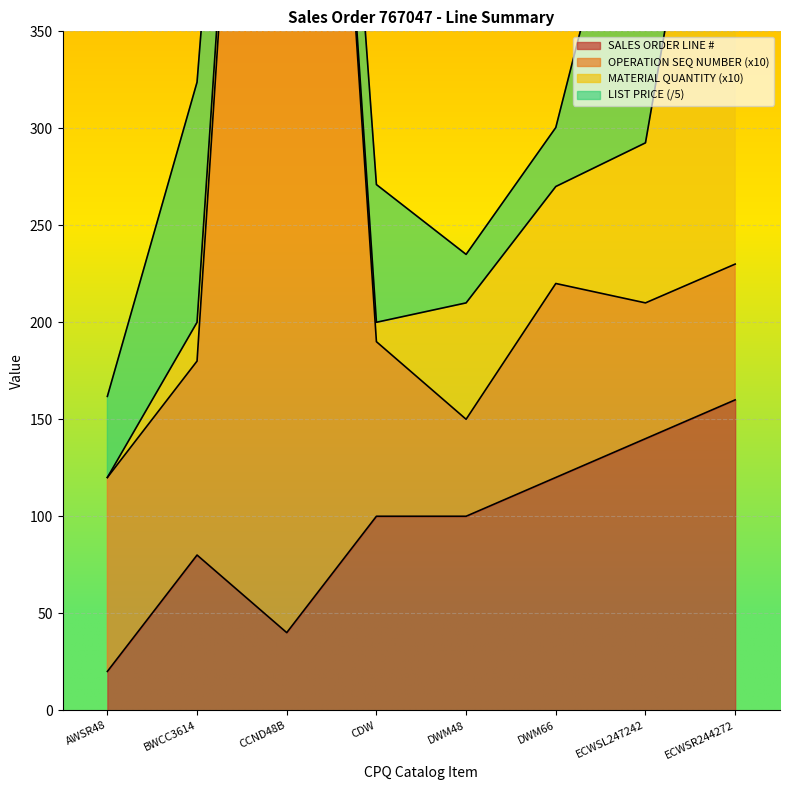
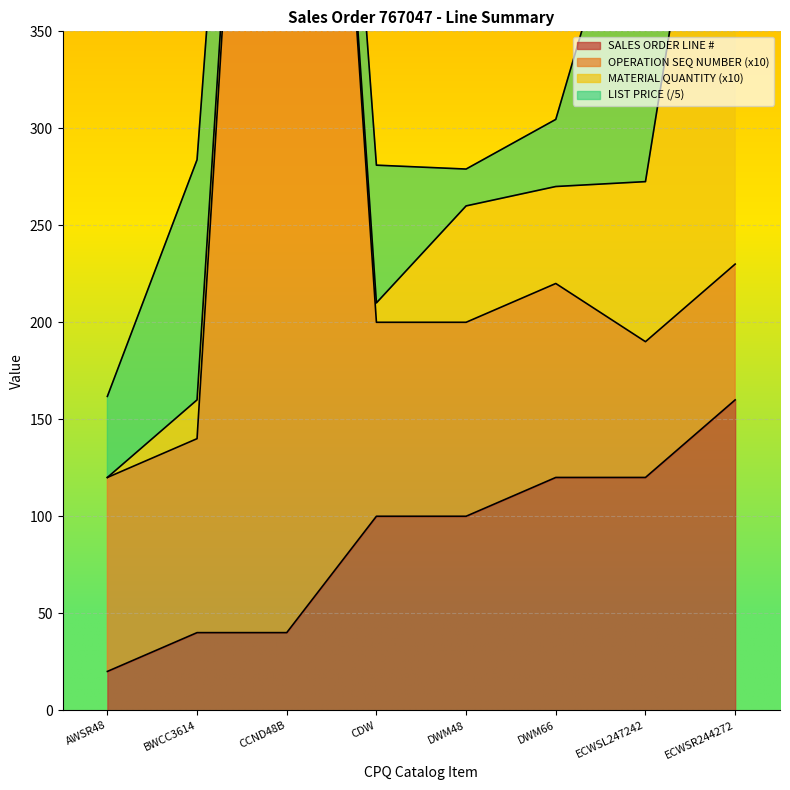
SALES ORDER LINE #, BWCC3614: 80 -> 40
OPERATION SEQ NUMBER (x10), CDW: 90 -> 100
OPERATION SEQ NUMBER (x10), DWM48: 50 -> 100
LIST PRICE (/5), DWM48: 25 -> 19
LIST PRICE (/5), DWM66: 30 -> 35
SALES ORDER LINE #, ECWSL247242: 140 -> 120
